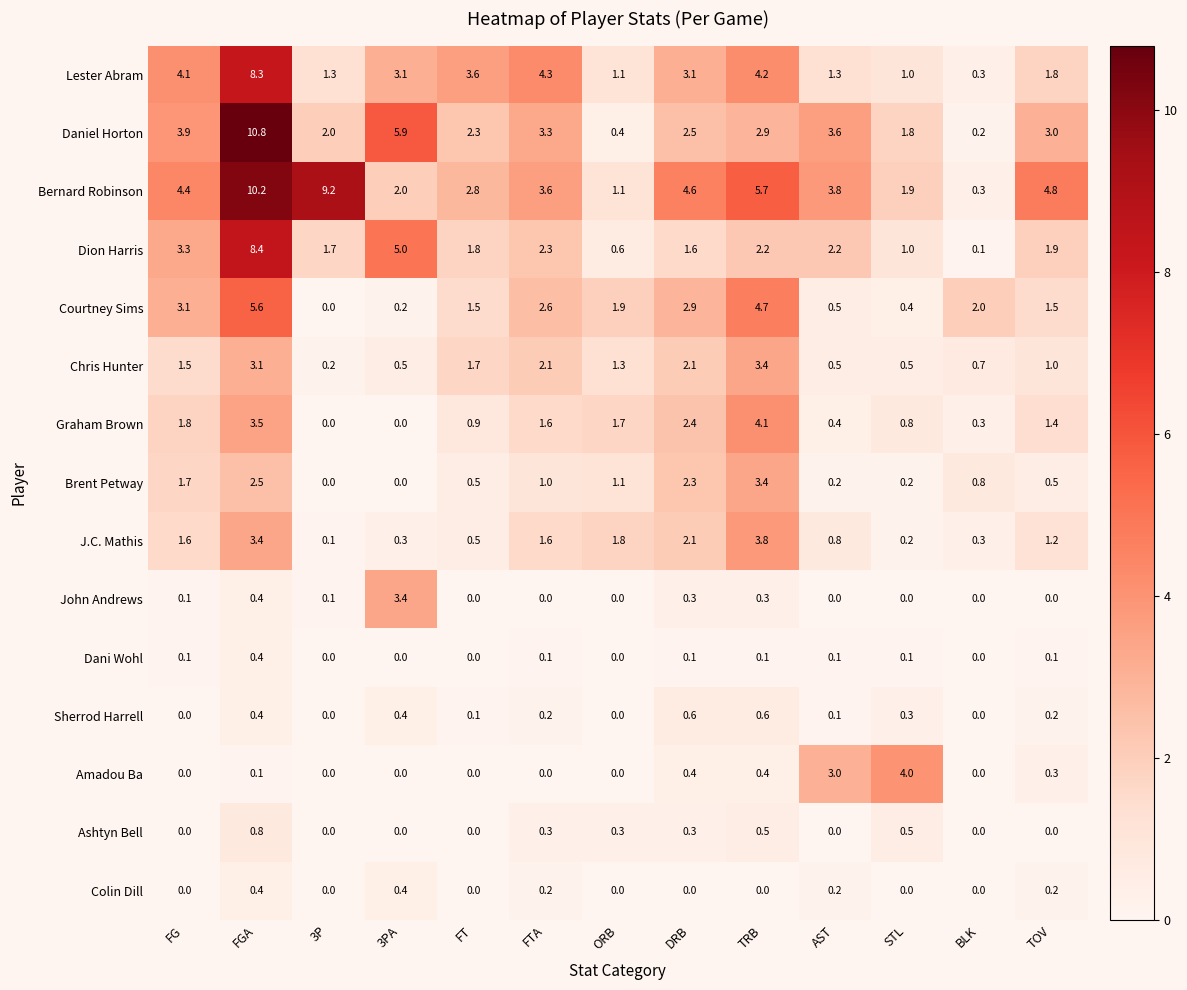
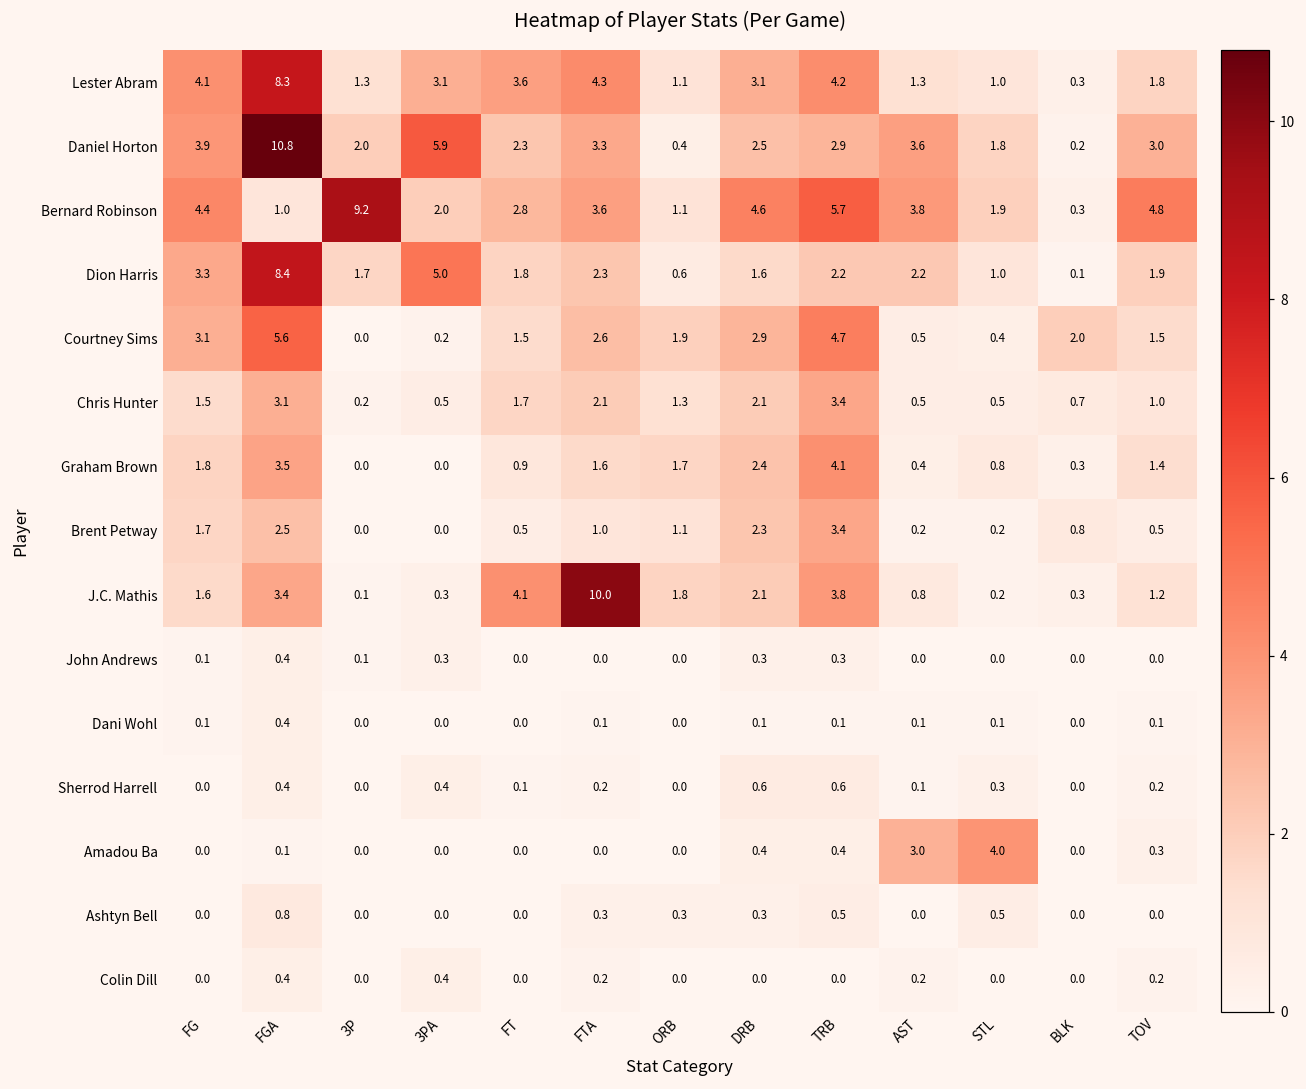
Bernard Robinson, FGA: 10.2 -> 1.0
J.C. Mathis, FT: 0.5 -> 4.1
J.C. Mathis, FTA: 1.6 -> 10.0
John Andrews, 3PA: 3.4 -> 0.3
